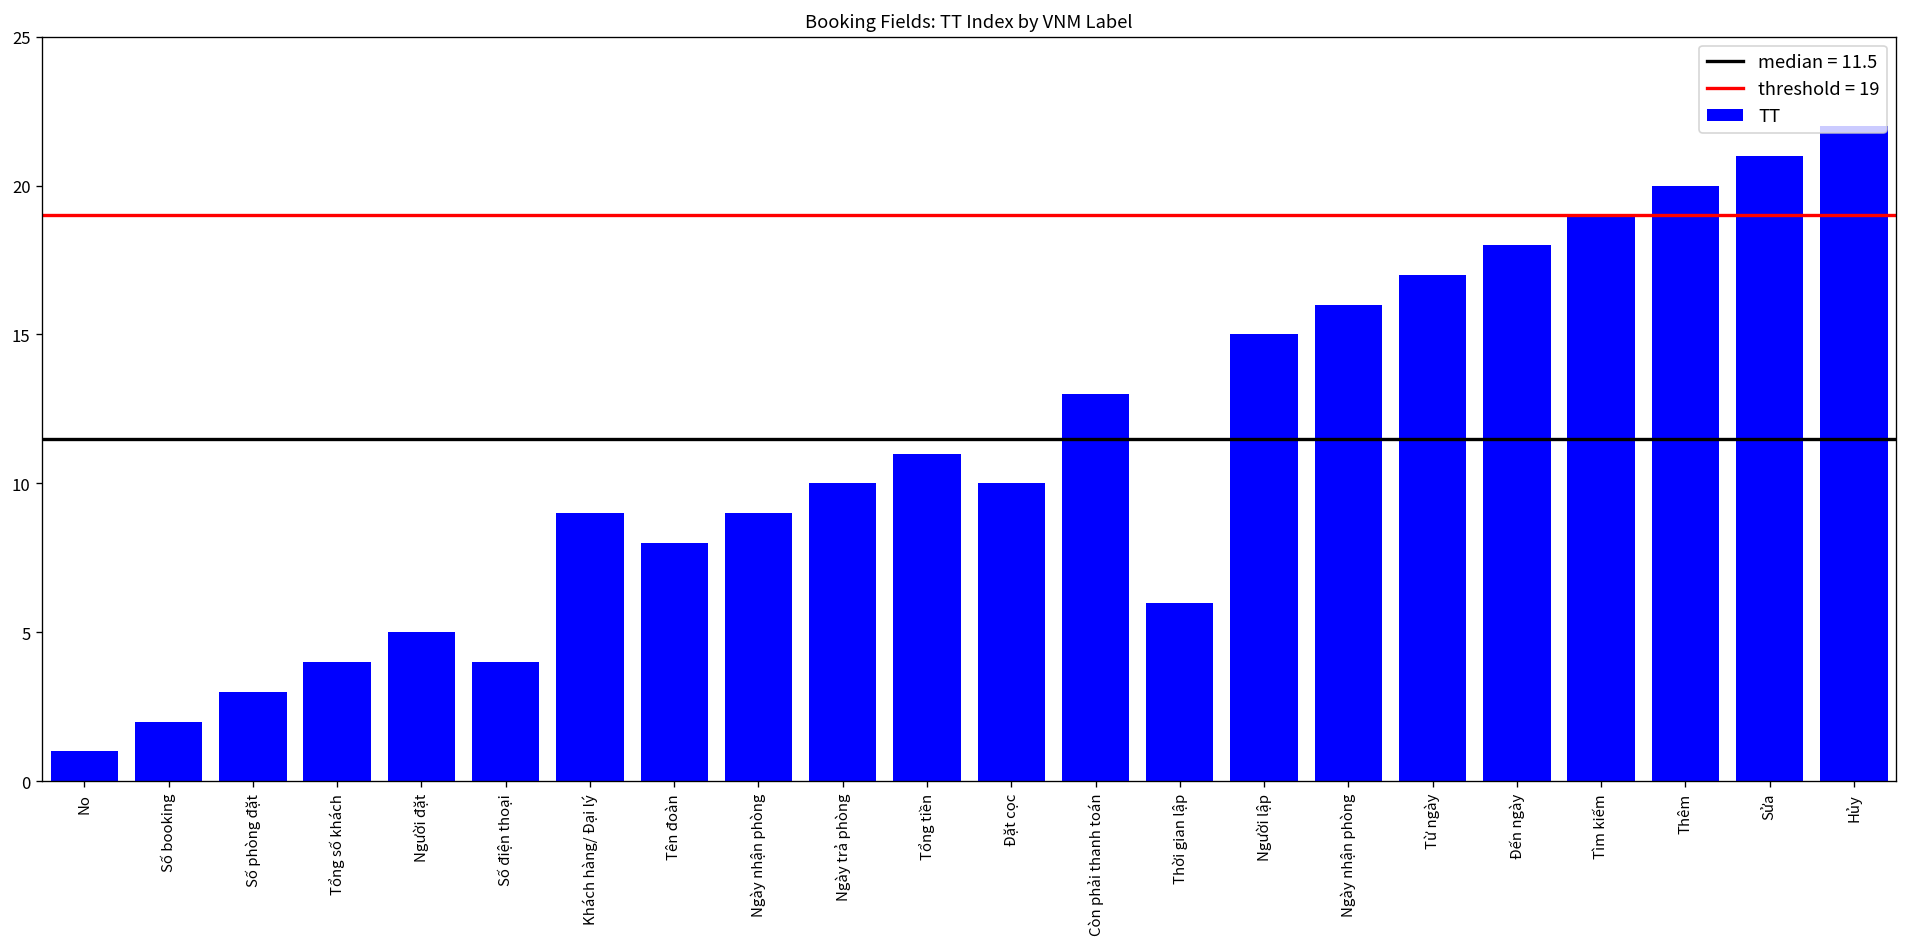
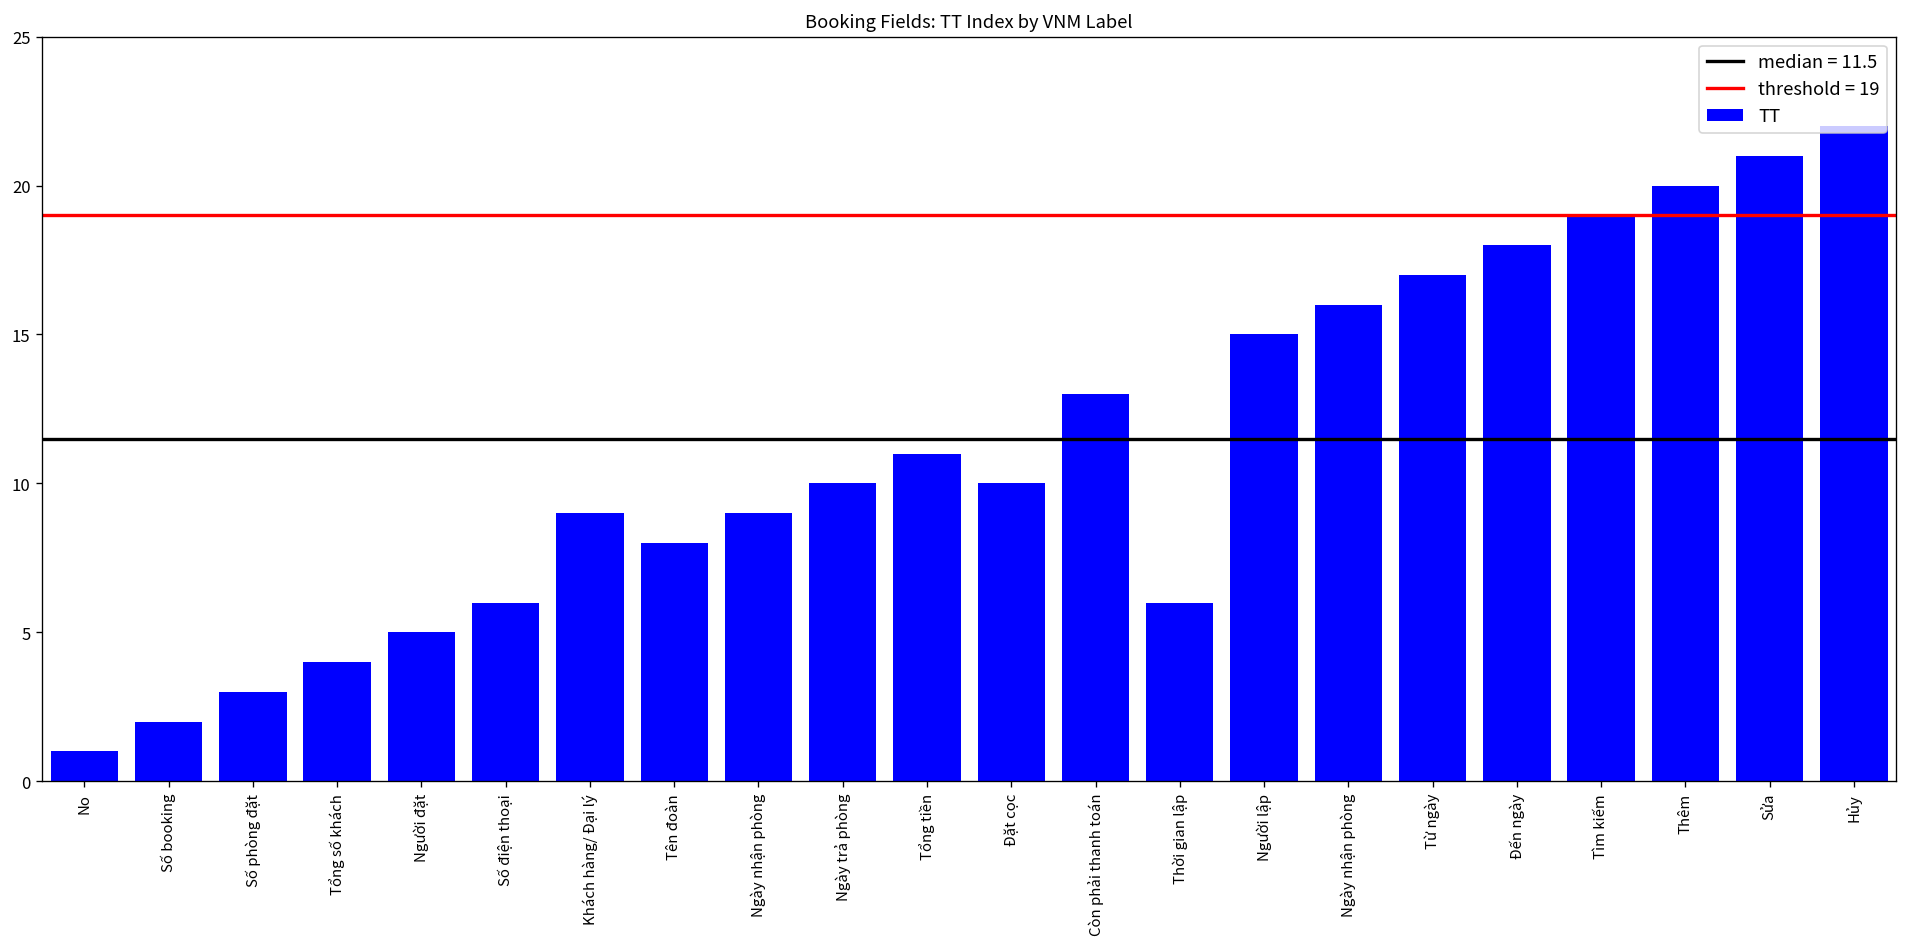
Số điện thoại: 4 -> 6
